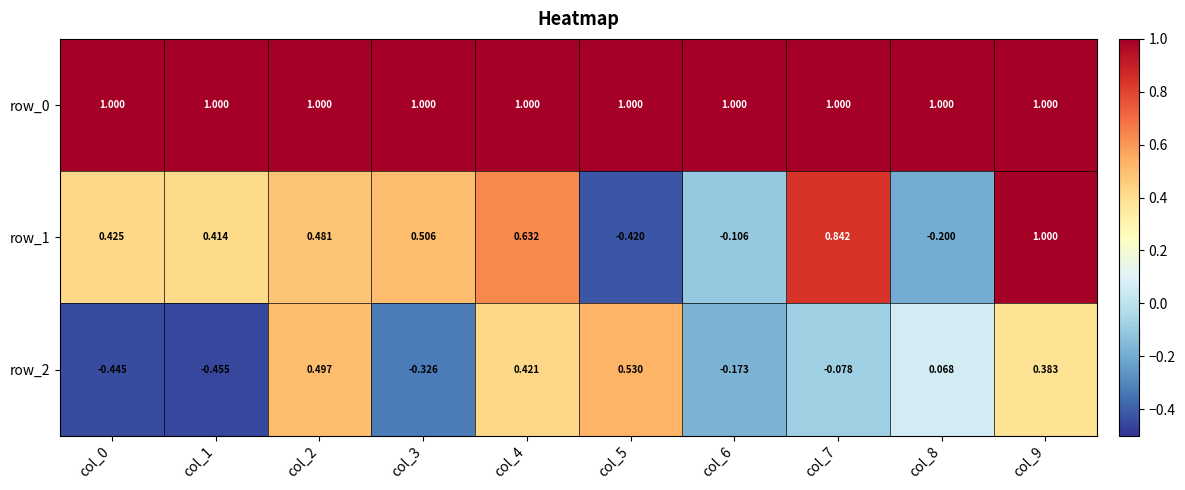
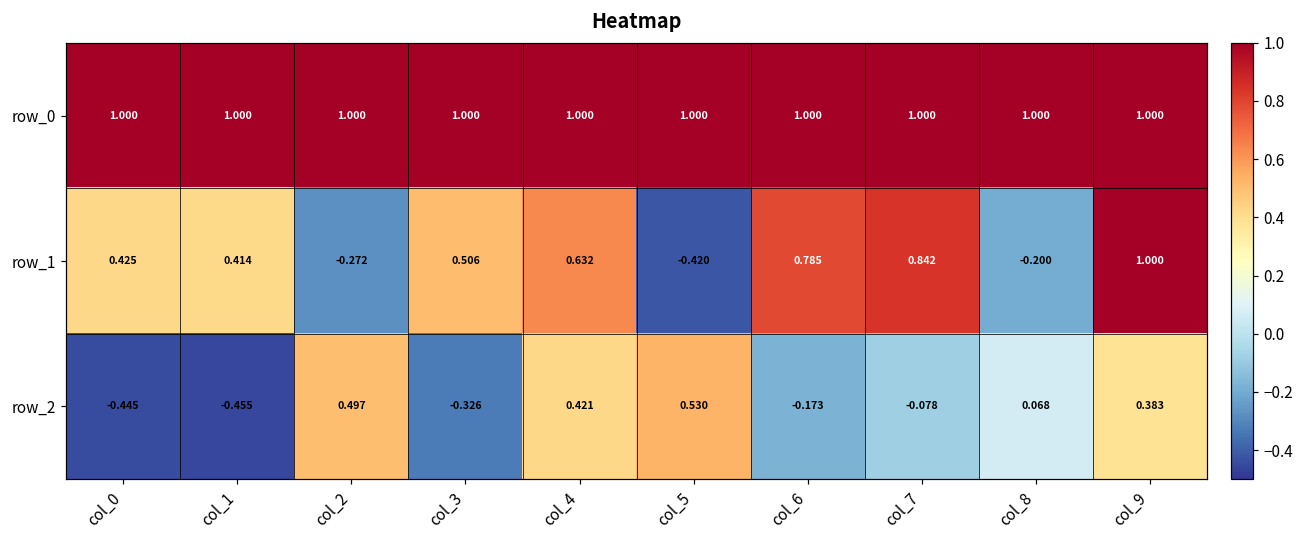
row_1, col_2: 0.481 -> -0.272
row_1, col_6: -0.106 -> 0.785
